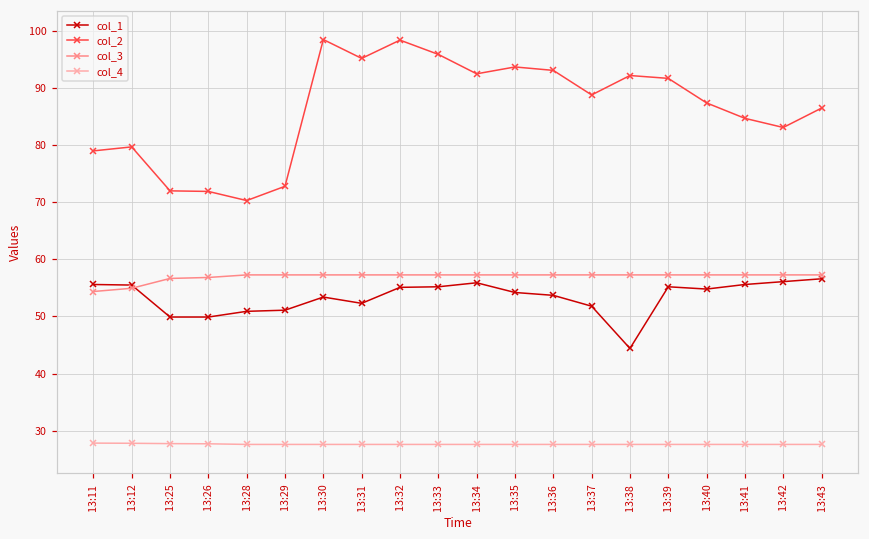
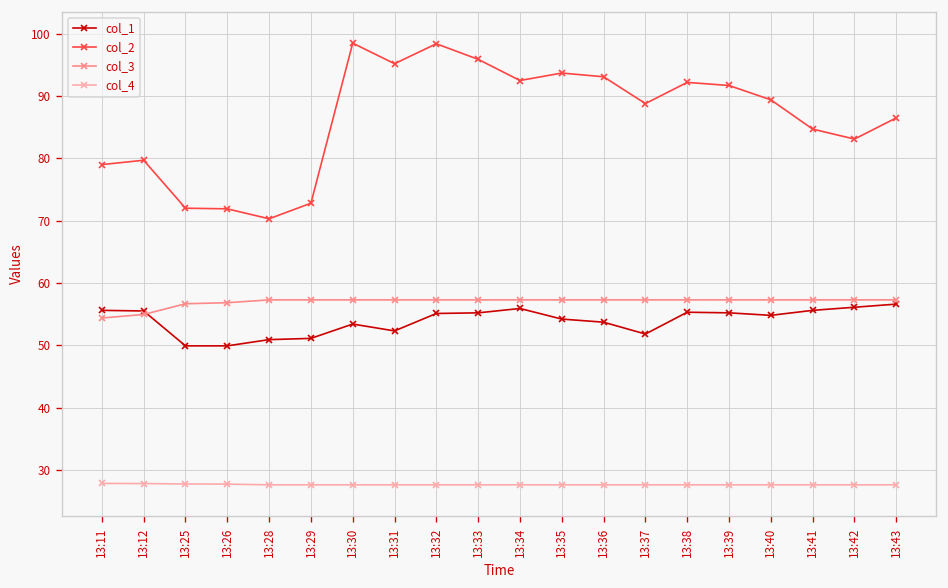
col_1, 13:38: 44 -> 55
col_2, 13:40: 87 -> 89
